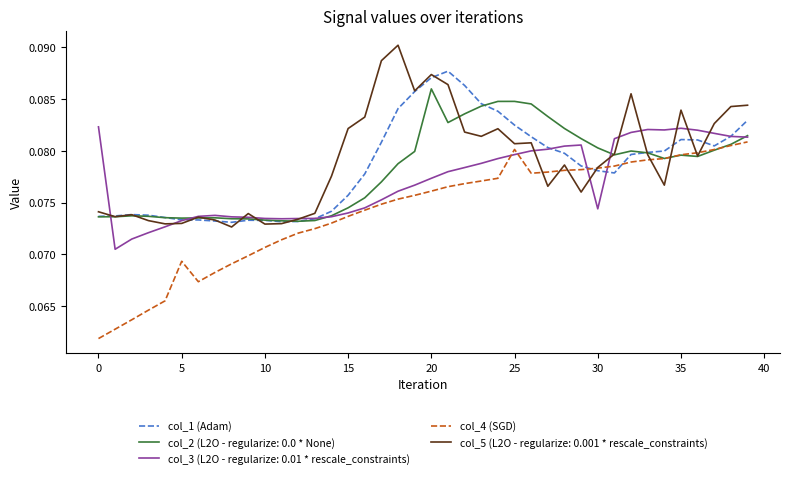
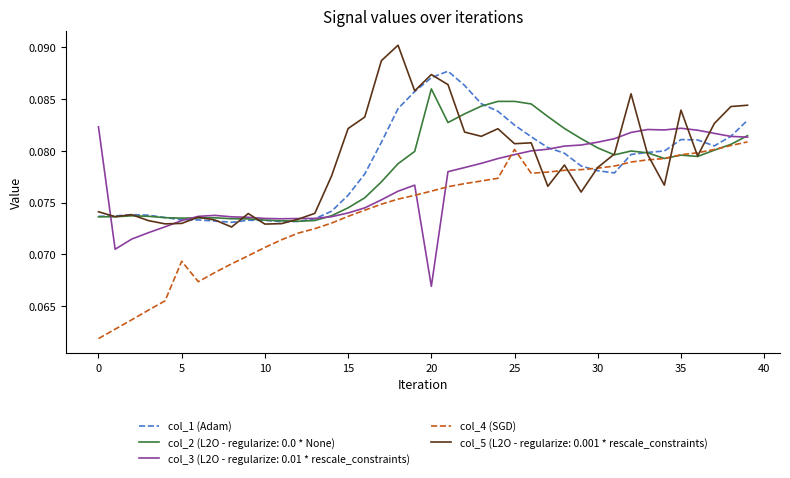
col_3 (L2O - regularize: 0.01 * rescale_constraints), 20: 0.0774 -> 0.0669
col_3 (L2O - regularize: 0.01 * rescale_constraints), 30: 0.0744 -> 0.0808
